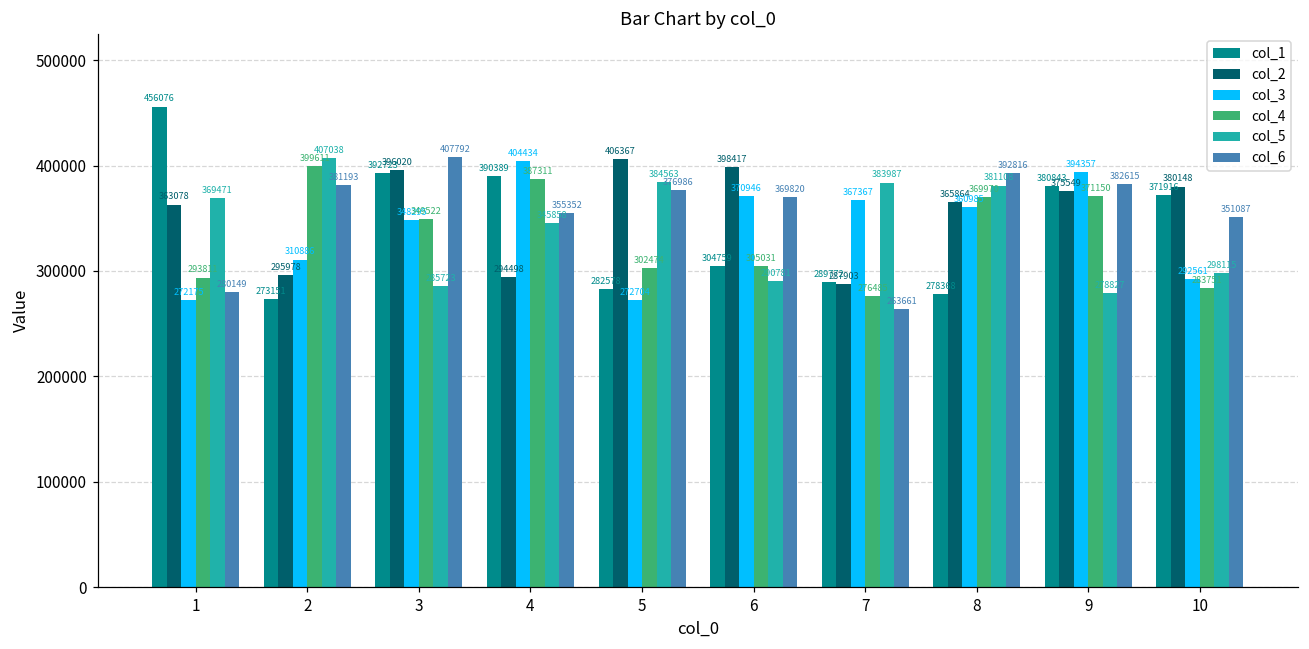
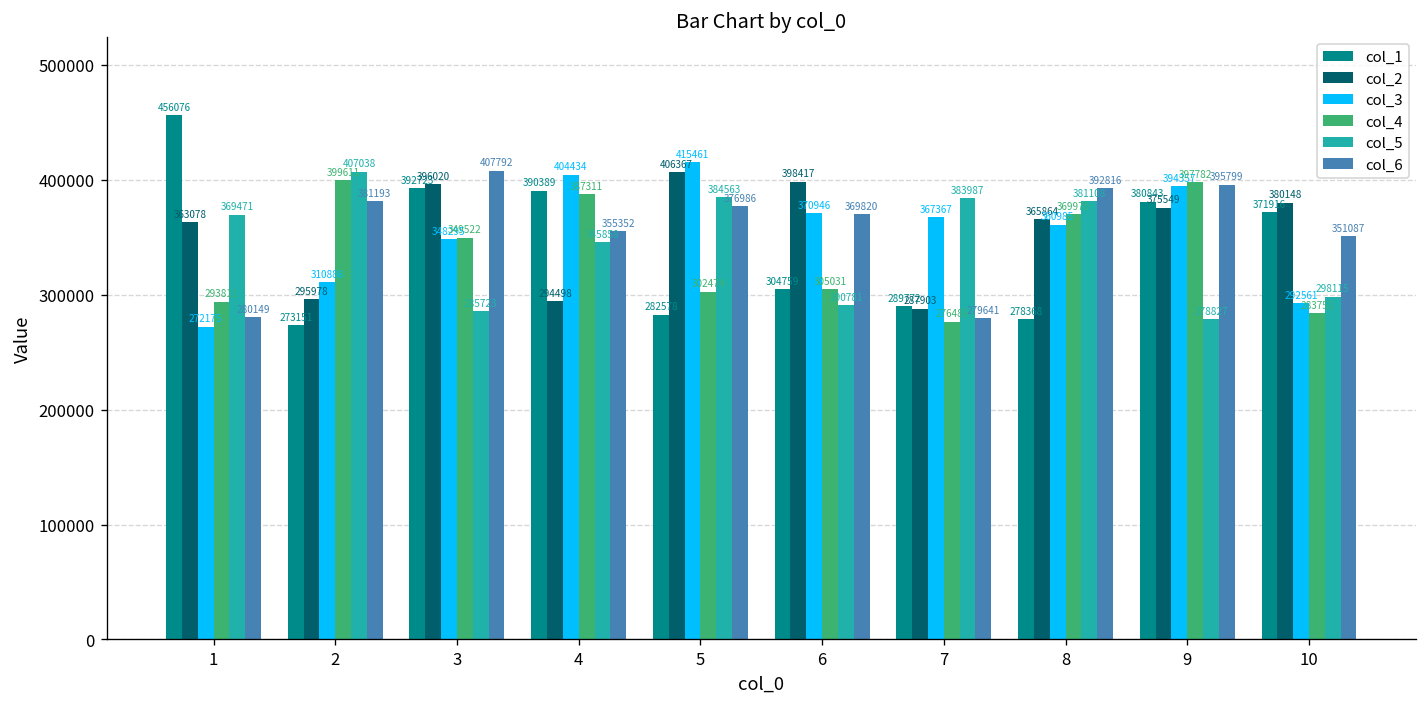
col_3, 5: 272704 -> 415461
col_6, 7: 263661 -> 279641
col_4, 9: 371150 -> 397782
col_6, 9: 382615 -> 395799
